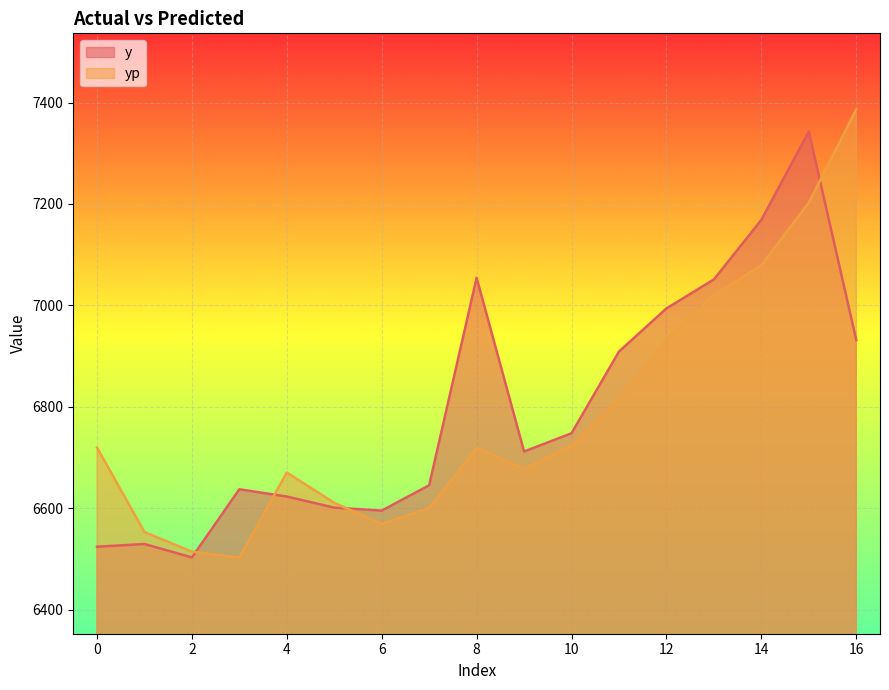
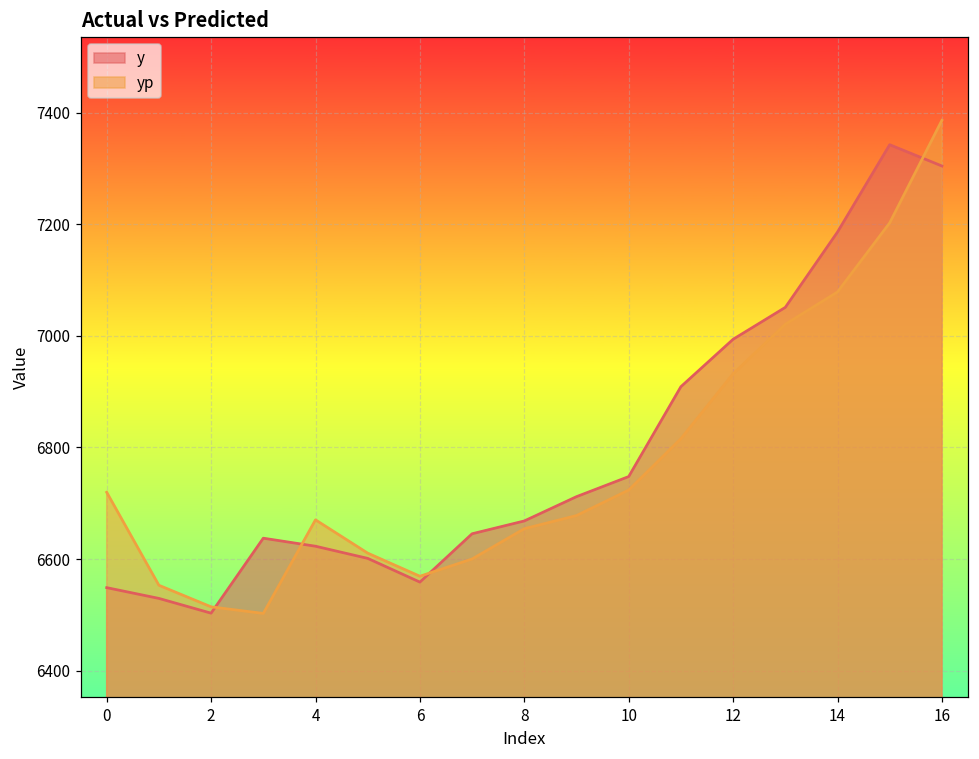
y, 0: 6520 -> 6550
y, 6: 6600 -> 6560
y, 8: 7050 -> 6670
yp, 8: 6720 -> 6650
y, 14: 7170 -> 7190
y, 16: 6930 -> 7300
